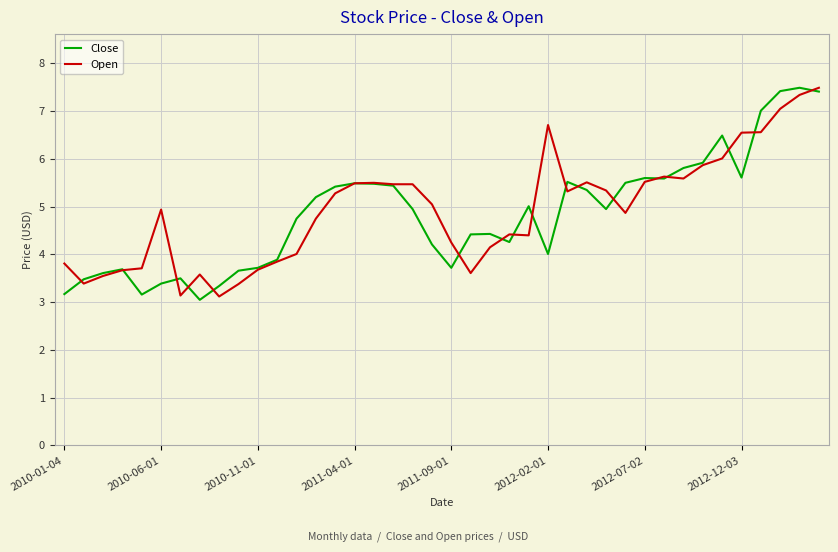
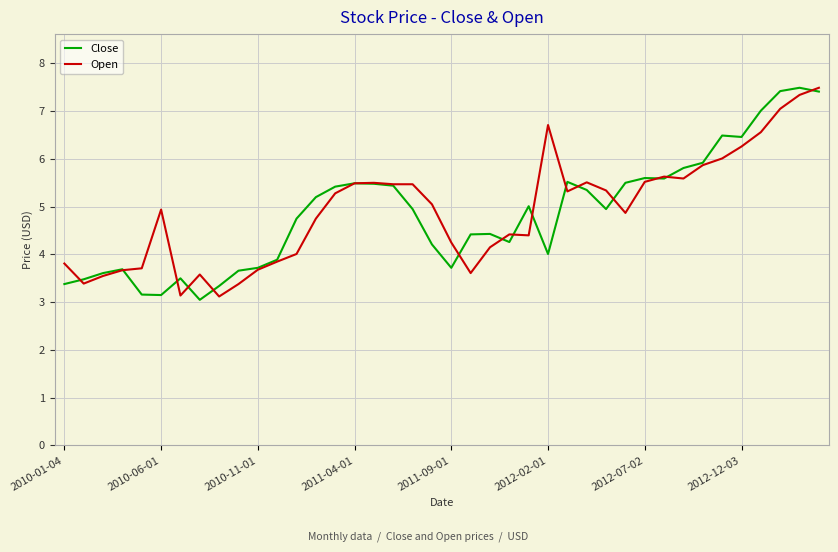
Close, 2010-01-04: 3.2 -> 3.4
Close, 2010-06-01: 3.4 -> 3.2
Close, 2012-12-03: 5.6 -> 6.5
Open, 2012-12-03: 6.6 -> 6.3
